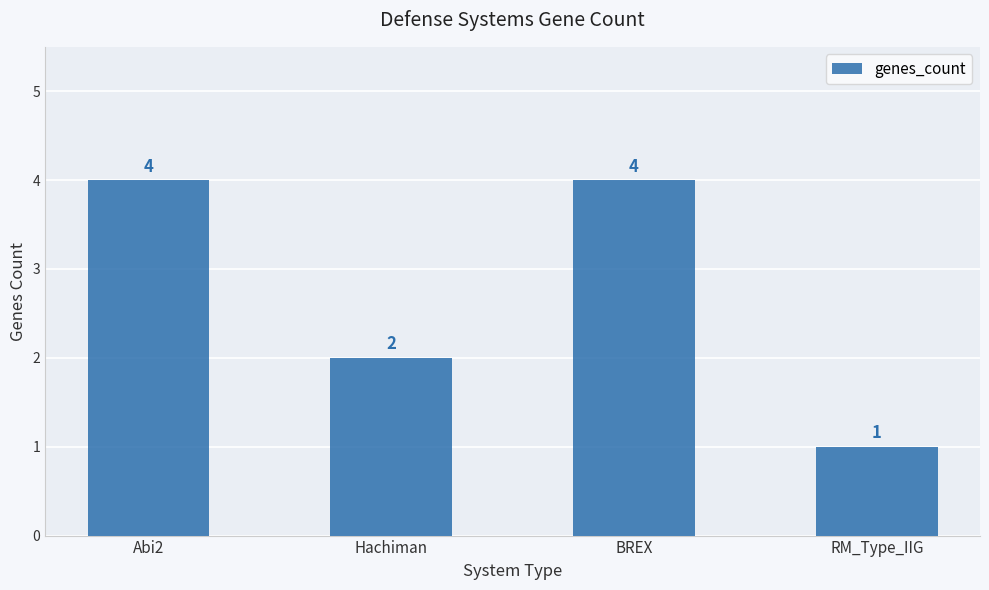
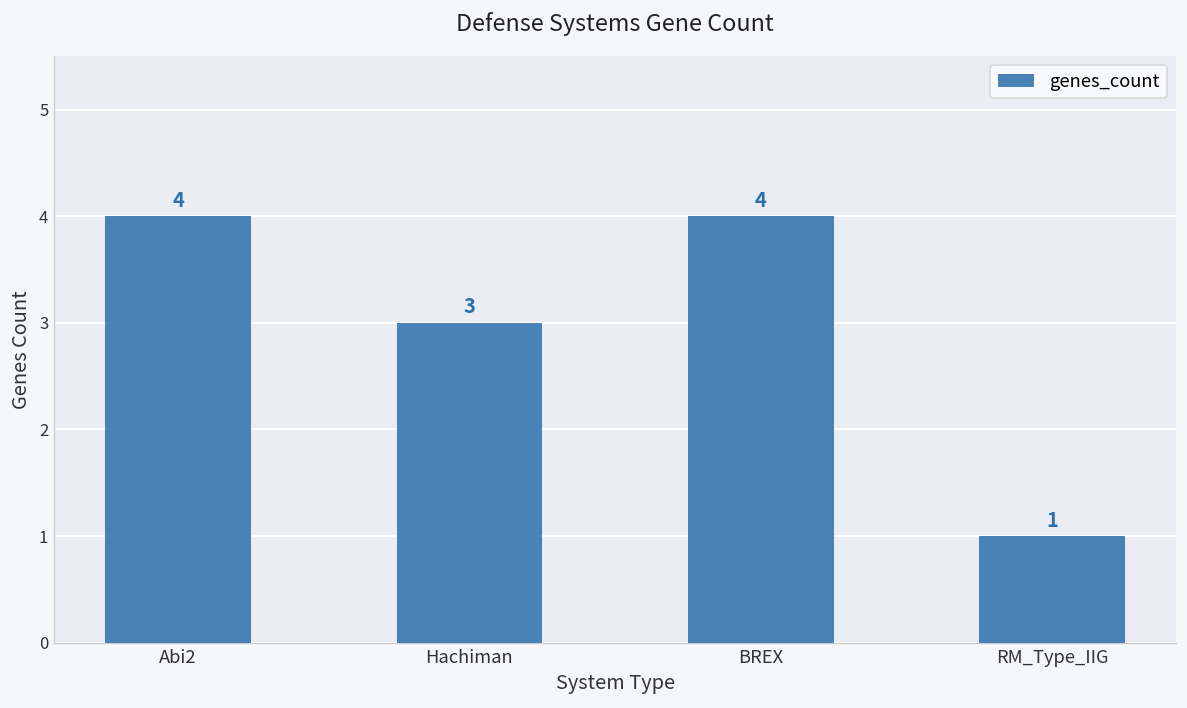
Hachiman: 2 -> 3
